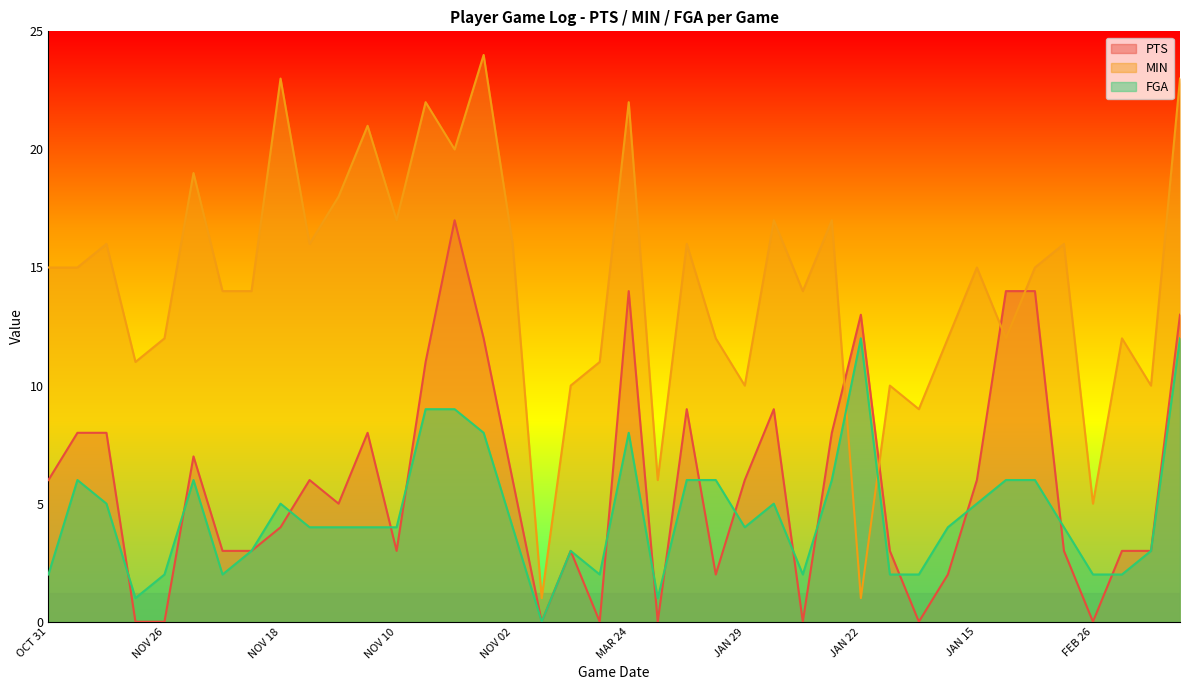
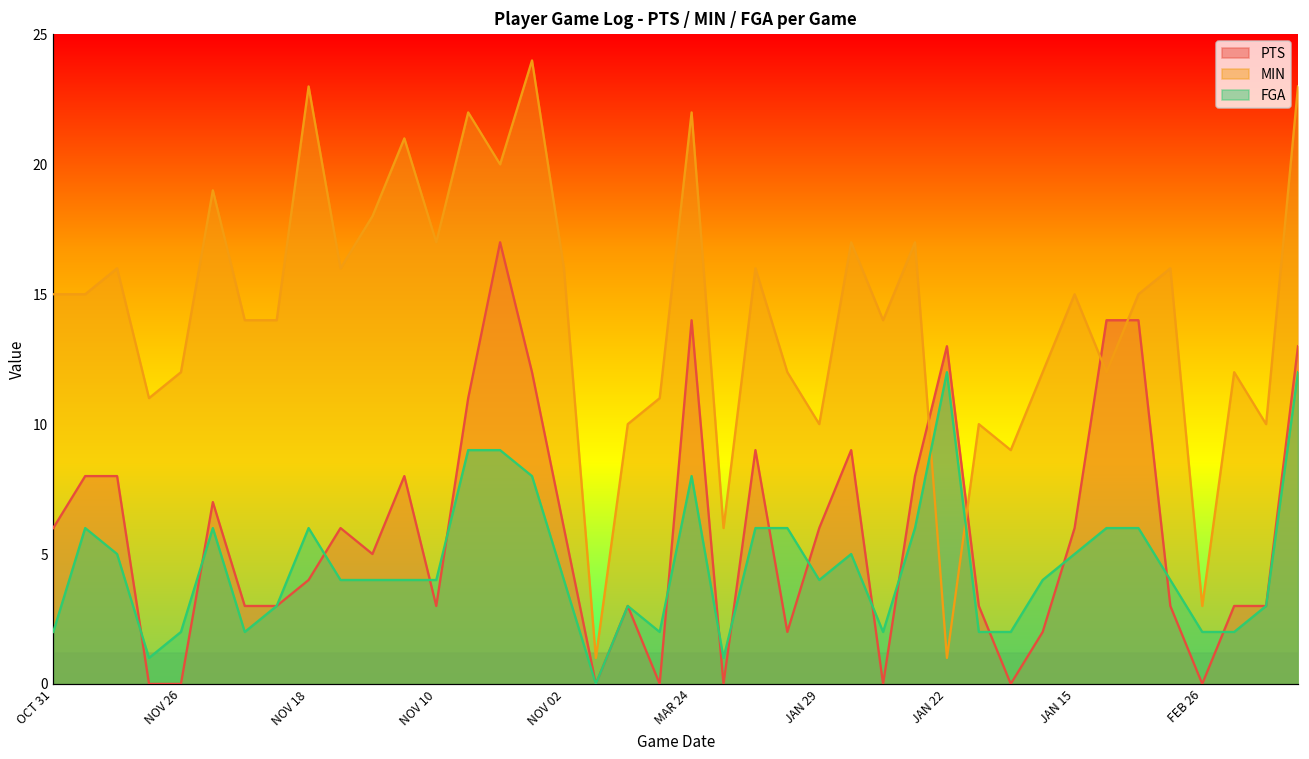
FGA, NOV 18: 5 -> 6
MIN, FEB 26: 5 -> 3
